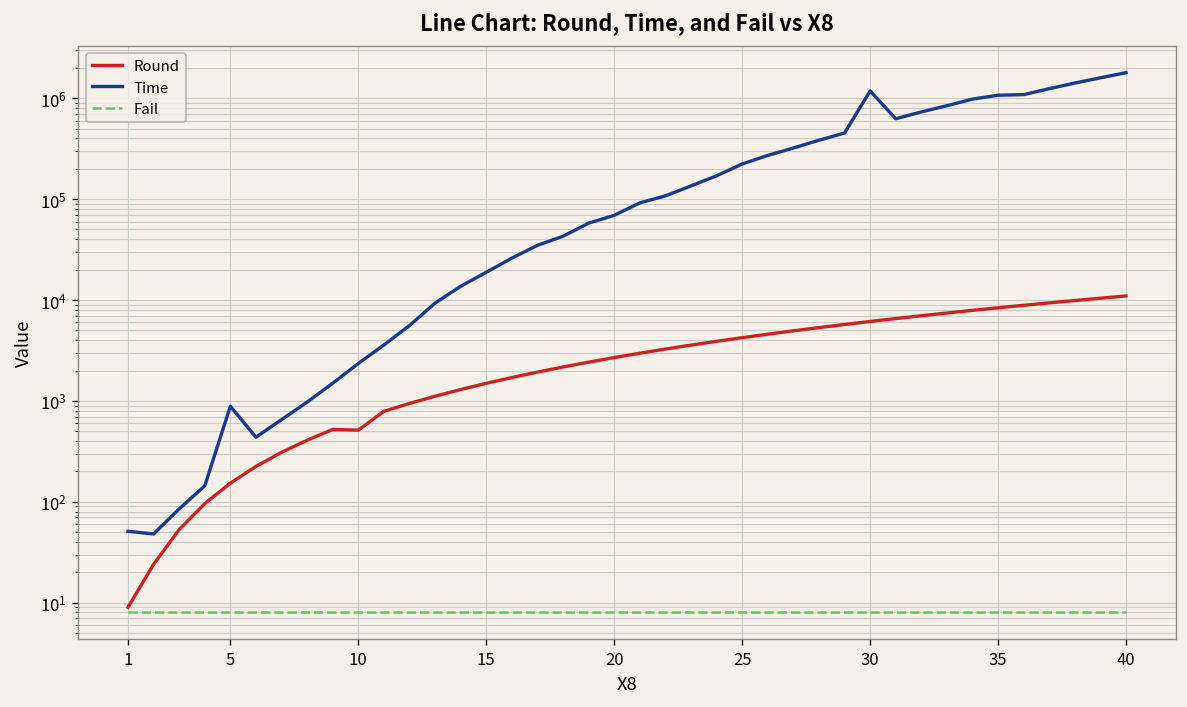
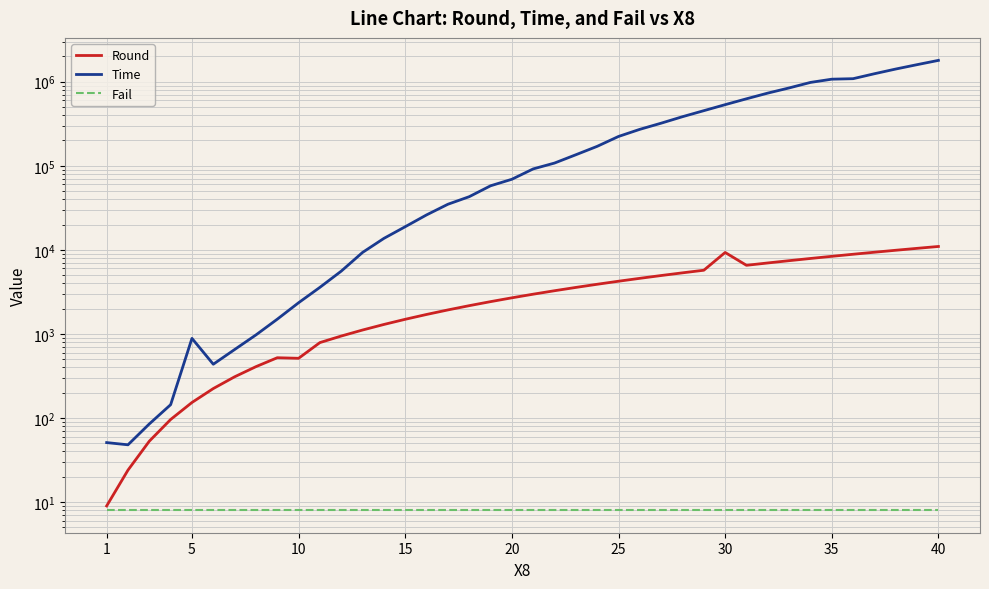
Round, 30: 6000 -> 9000
Time, 30: 1200000 -> 500000
